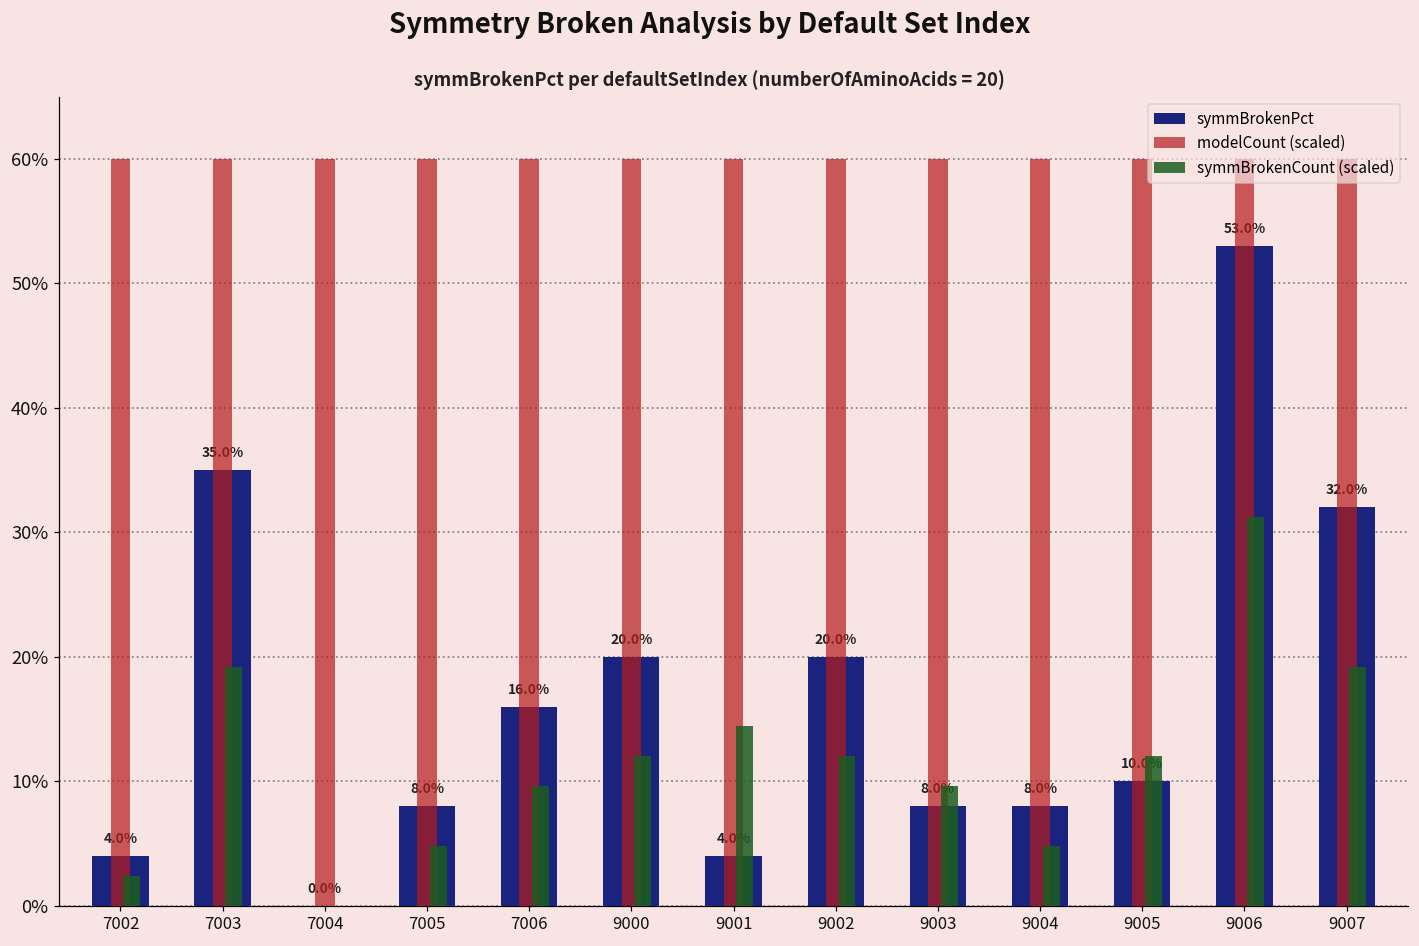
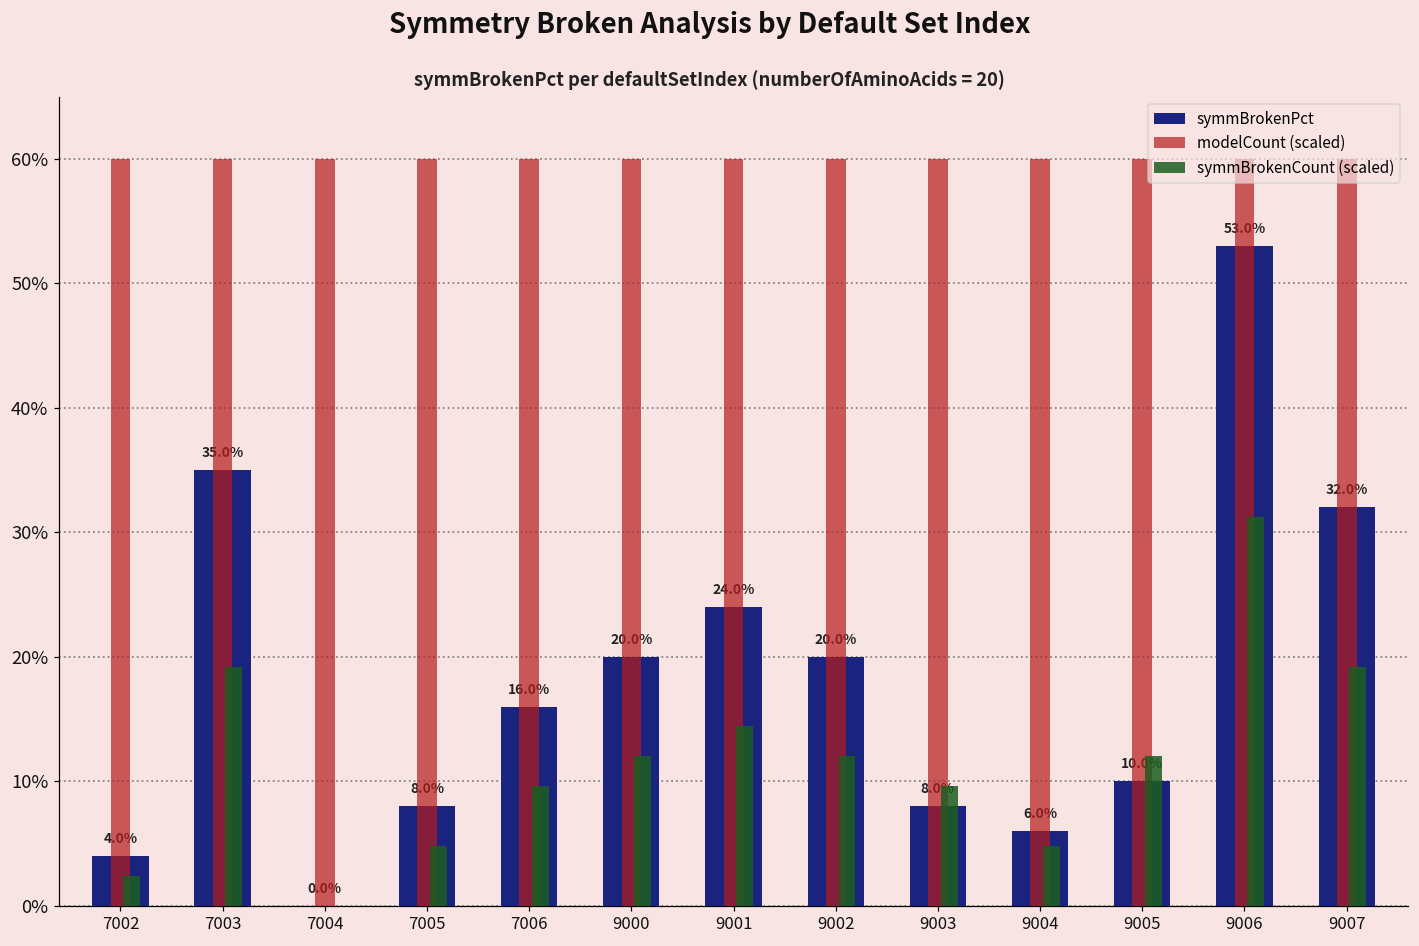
symmBrokenPct, 9001: 4.0% -> 24.0%
symmBrokenPct, 9004: 8.0% -> 6.0%
